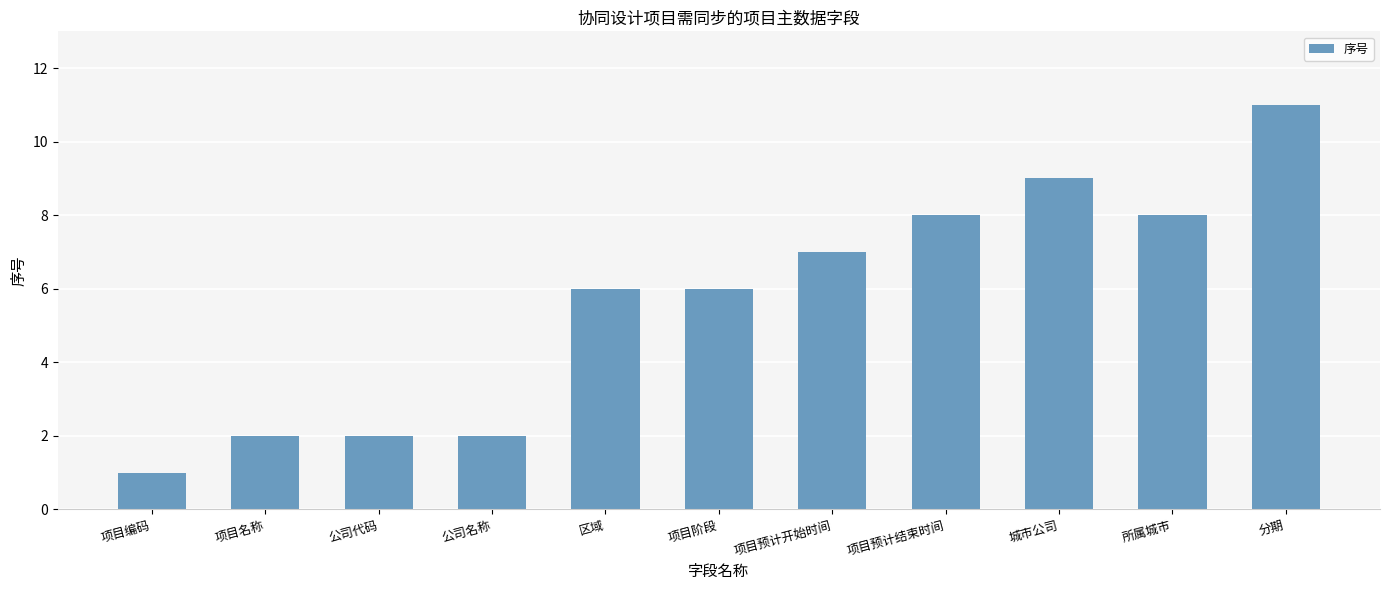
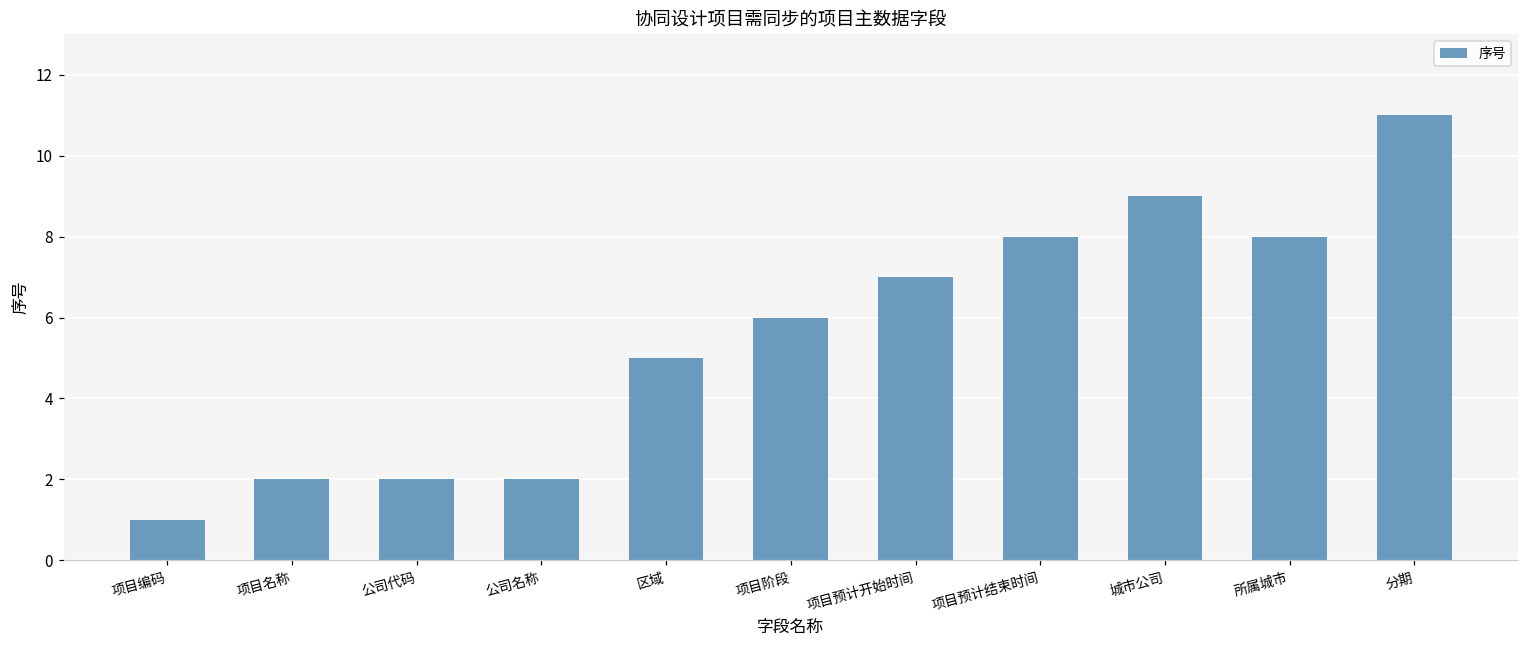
区域: 6 -> 5
